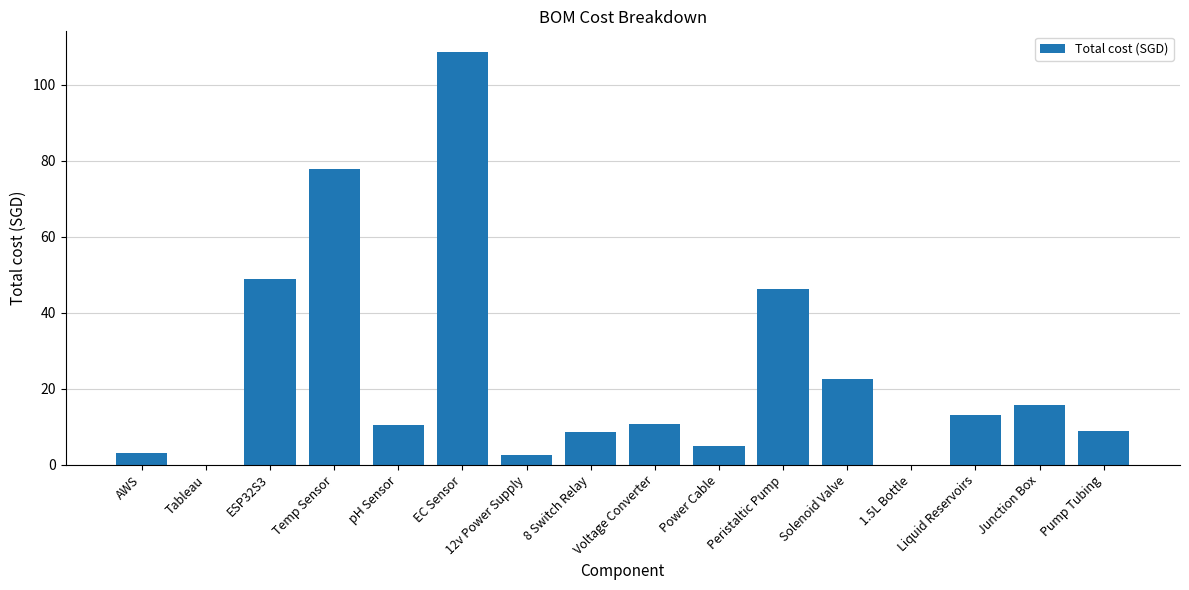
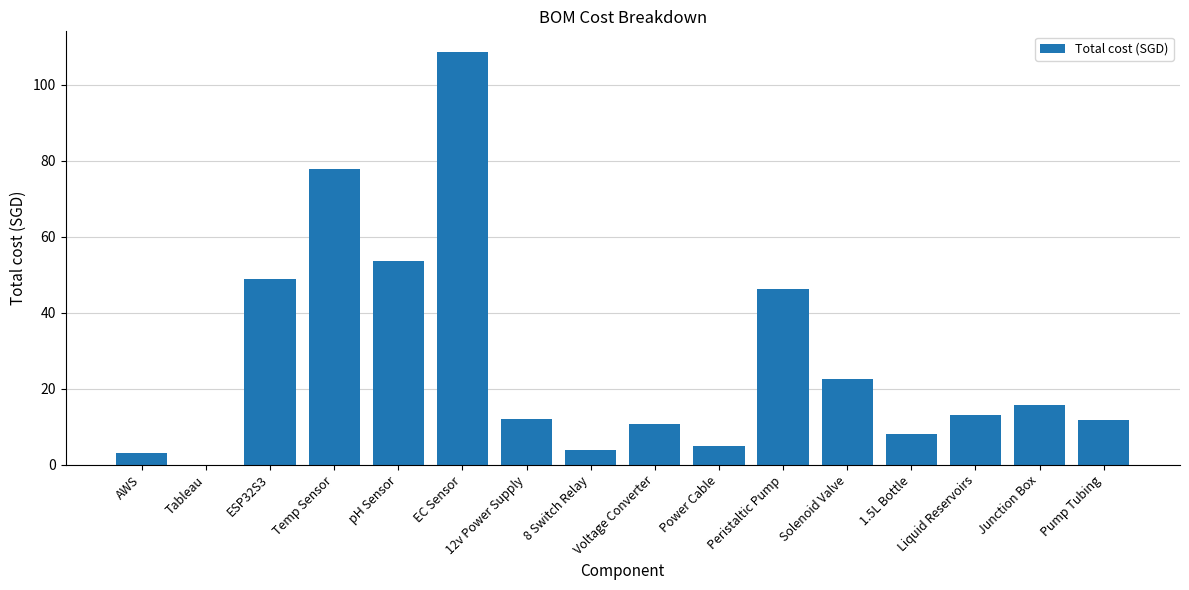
pH Sensor: 11 -> 54
12v Power Supply: 2 -> 12
8 Switch Relay: 9 -> 4
1.5L Bottle: 0 -> 8
Pump Tubing: 9 -> 12
